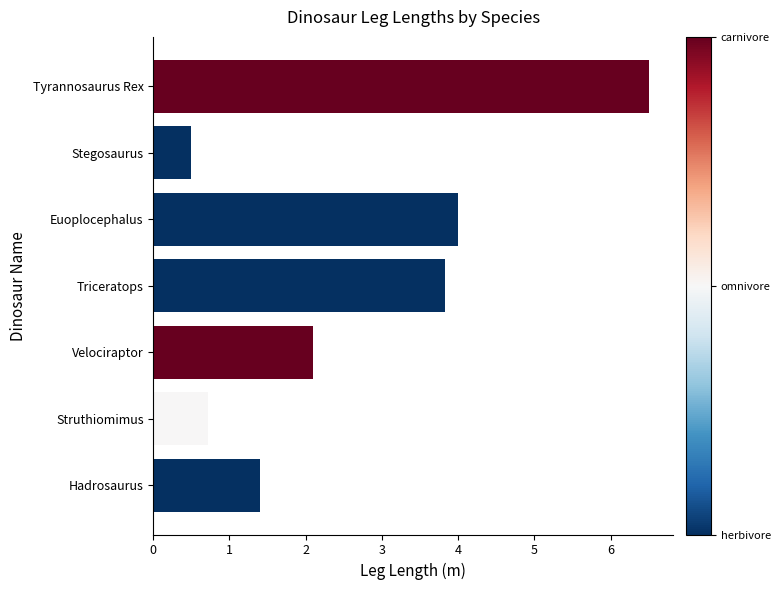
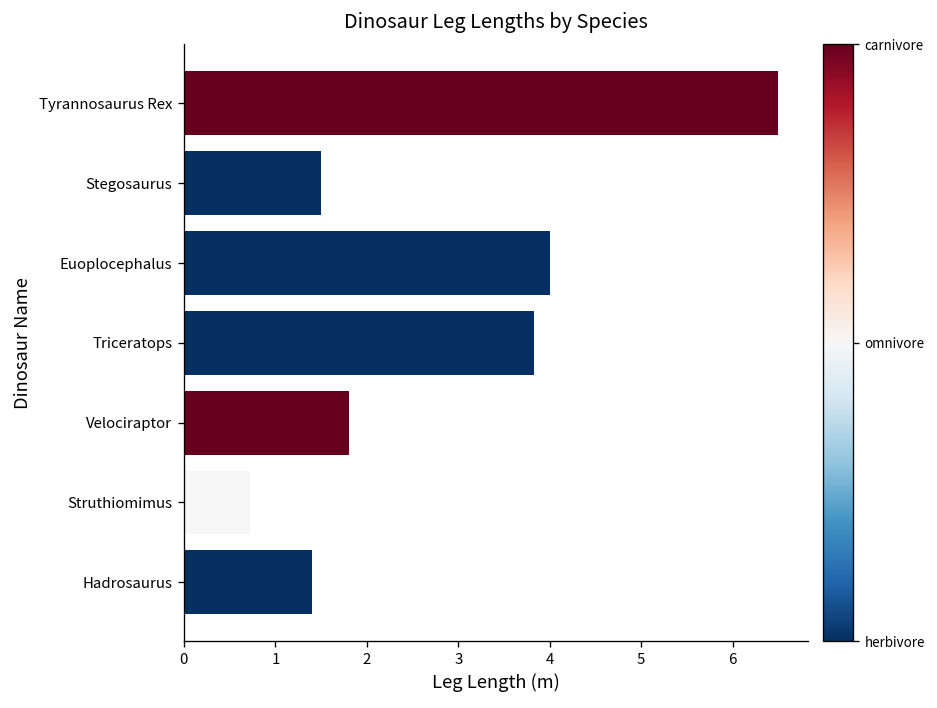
Stegosaurus: 0.5 -> 1.5
Velociraptor: 2.1 -> 1.8
